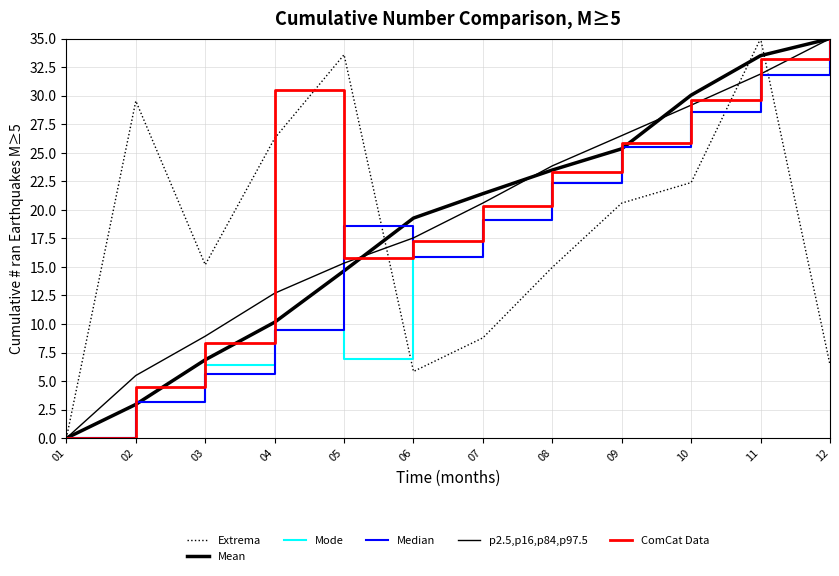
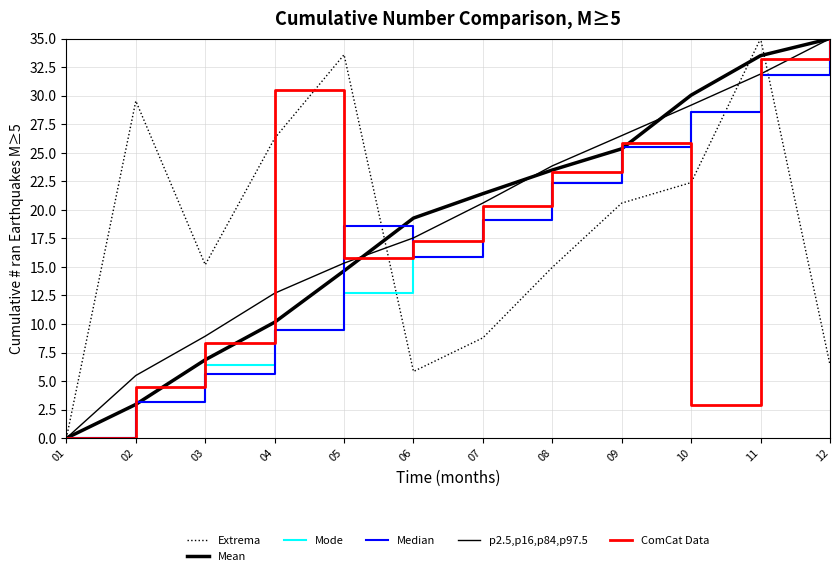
Mode, 05: 6.9 -> 12.7
ComCat Data, 10: 29.6 -> 2.9
